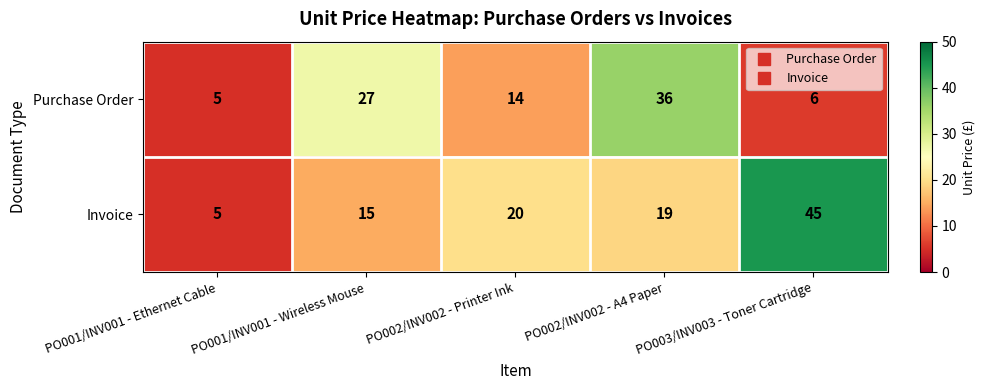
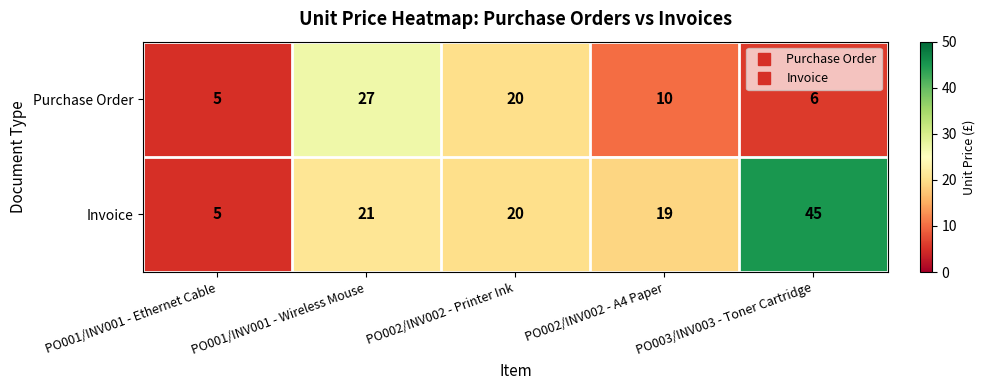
Purchase Order, PO002/INV002 - Printer Ink: 14 -> 20
Purchase Order, PO002/INV002 - A4 Paper: 36 -> 10
Invoice, PO001/INV001 - Wireless Mouse: 15 -> 21
